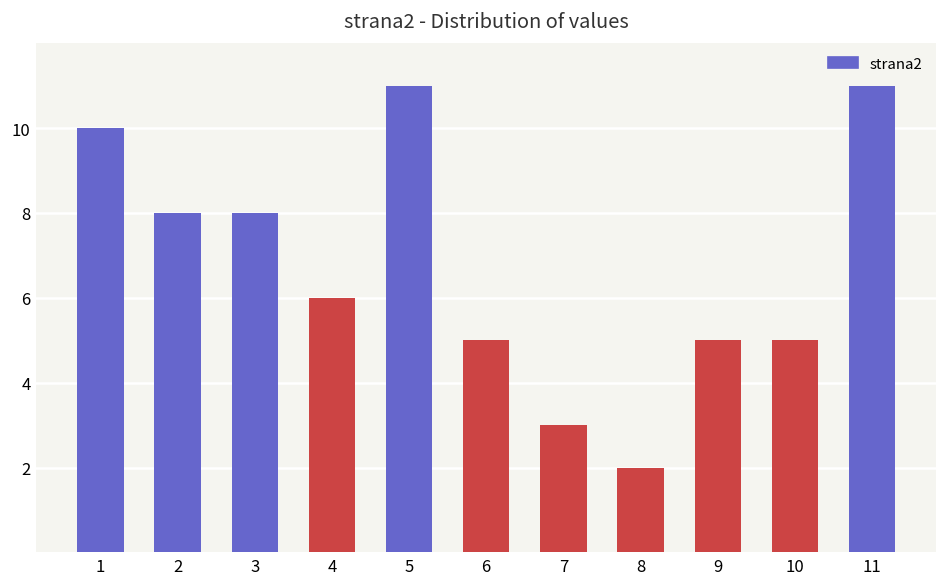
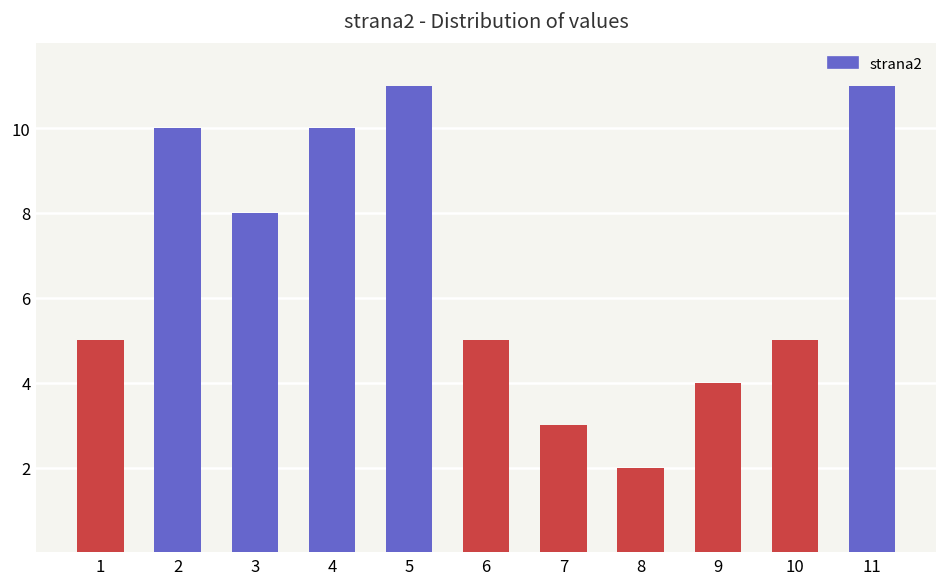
1: 10 -> 5
2: 8 -> 10
4: 6 -> 10
9: 5 -> 4
